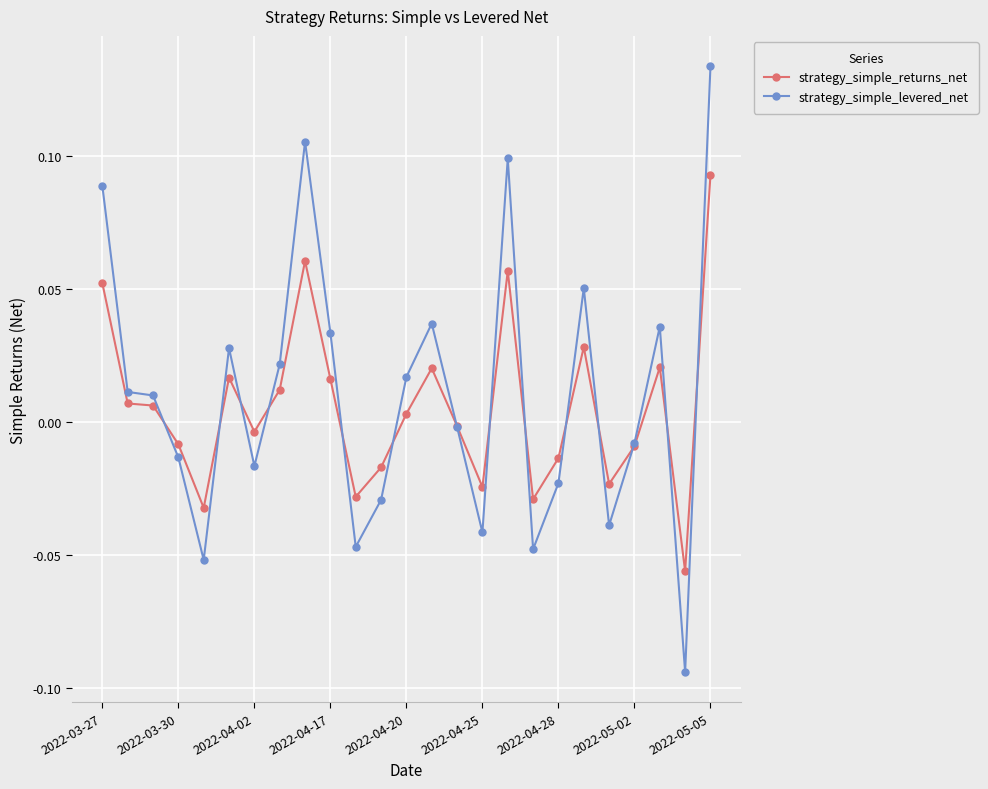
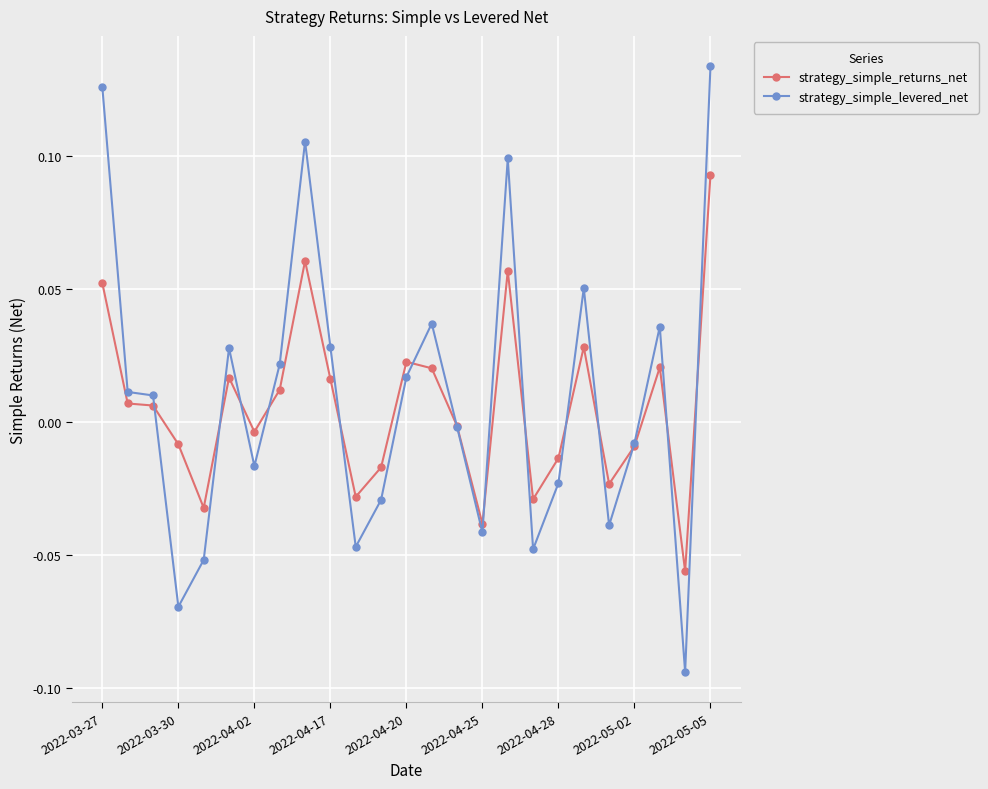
strategy_simple_levered_net, 2022-03-27: 0.089 -> 0.126
strategy_simple_levered_net, 2022-03-30: -0.013 -> -0.069
strategy_simple_levered_net, 2022-04-17: 0.034 -> 0.028
strategy_simple_returns_net, 2022-04-20: 0.003 -> 0.023
strategy_simple_returns_net, 2022-04-25: -0.024 -> -0.038
